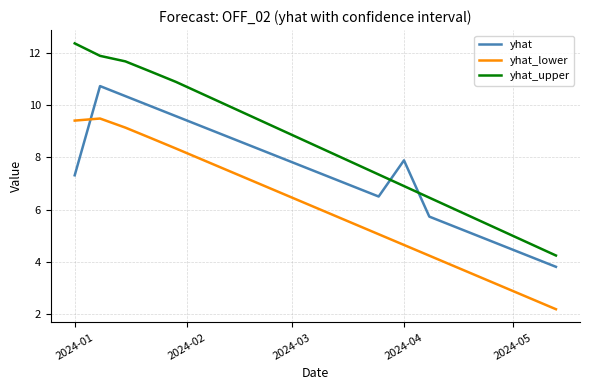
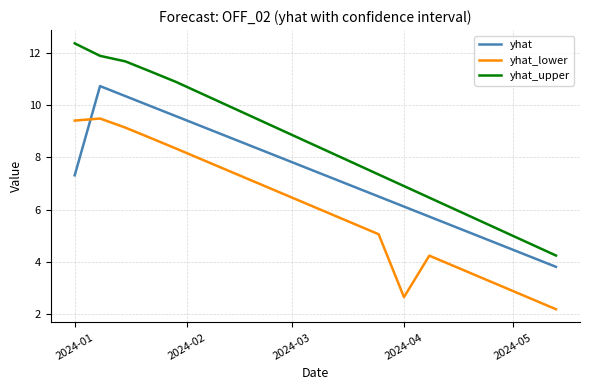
yhat, 2024-04: 7.9 -> 6.1
yhat_lower, 2024-04: 4.6 -> 2.6
